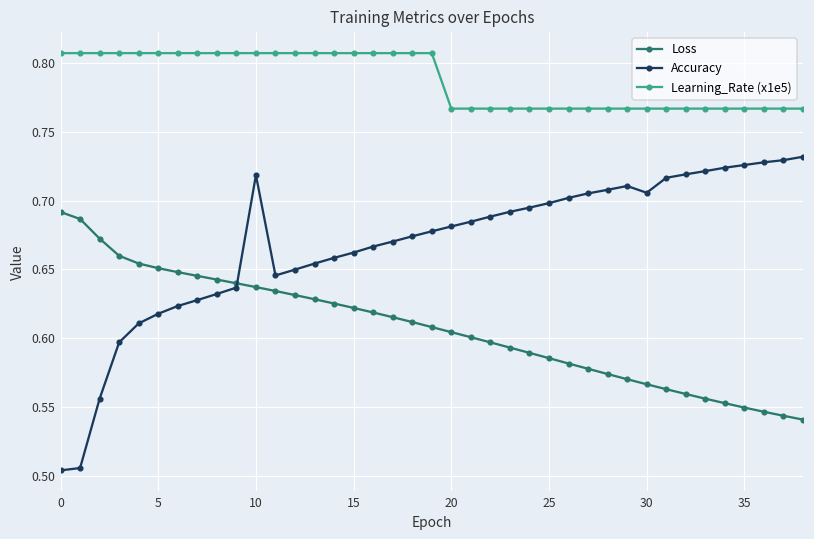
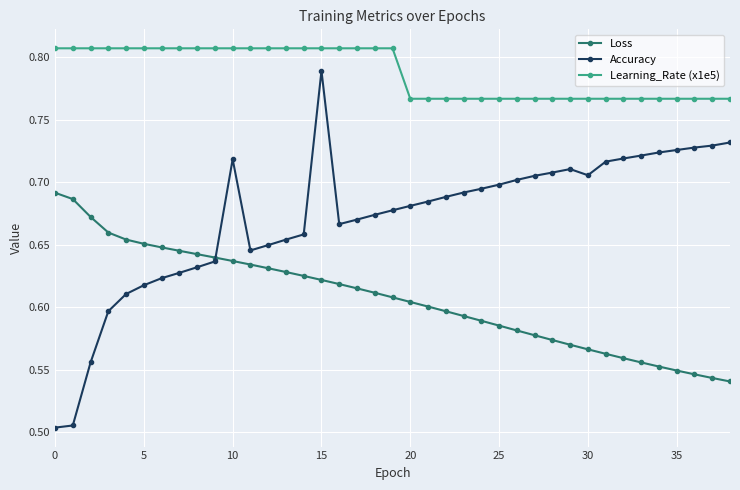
Accuracy, 15: 0.662 -> 0.789
